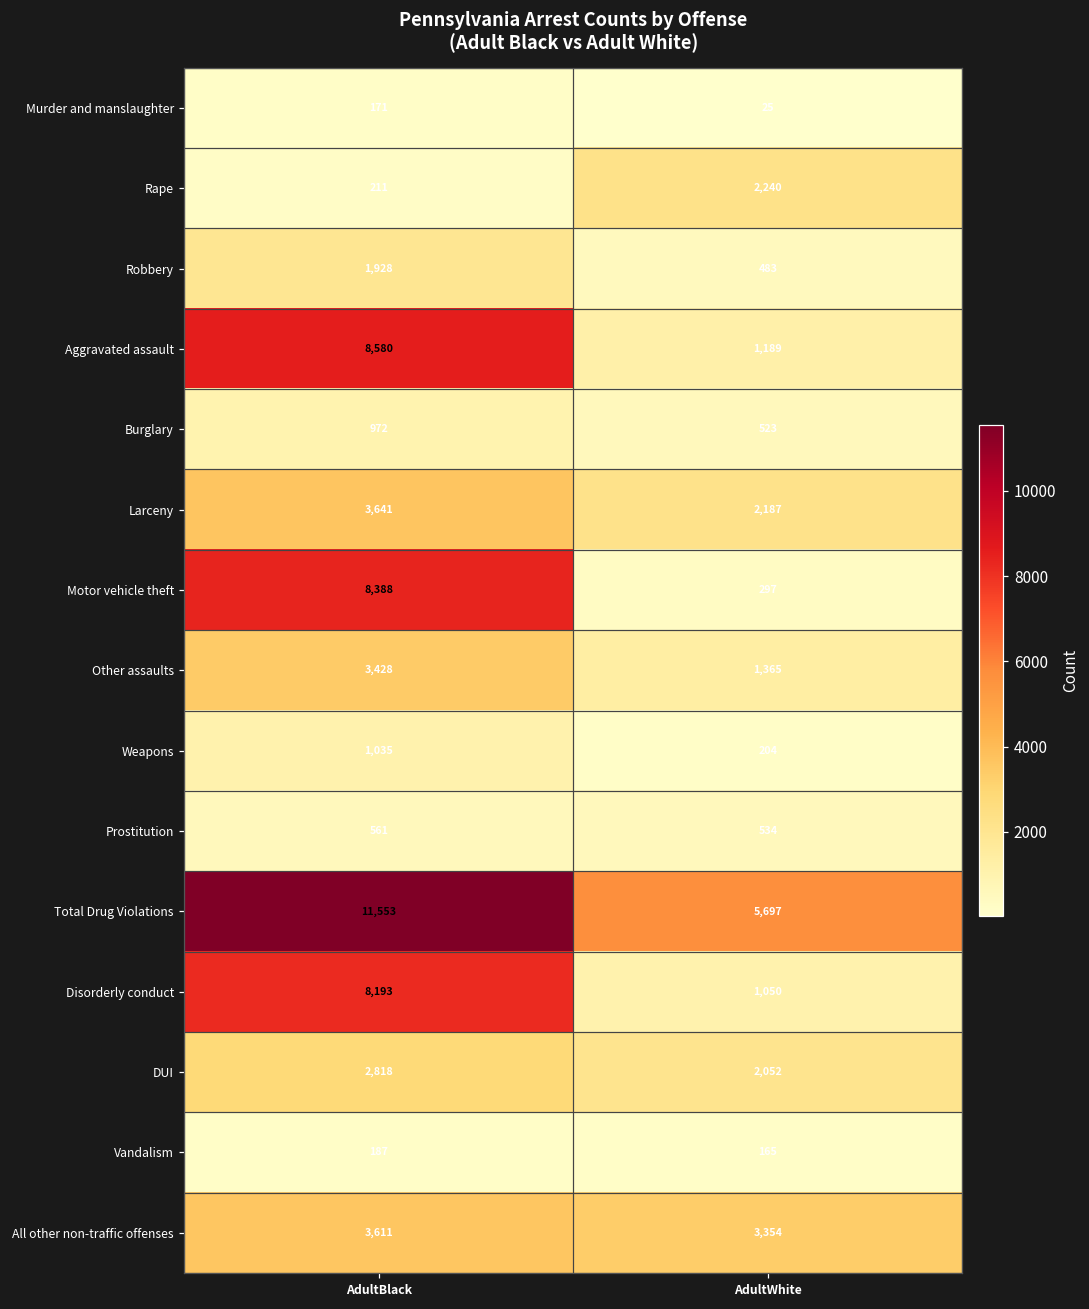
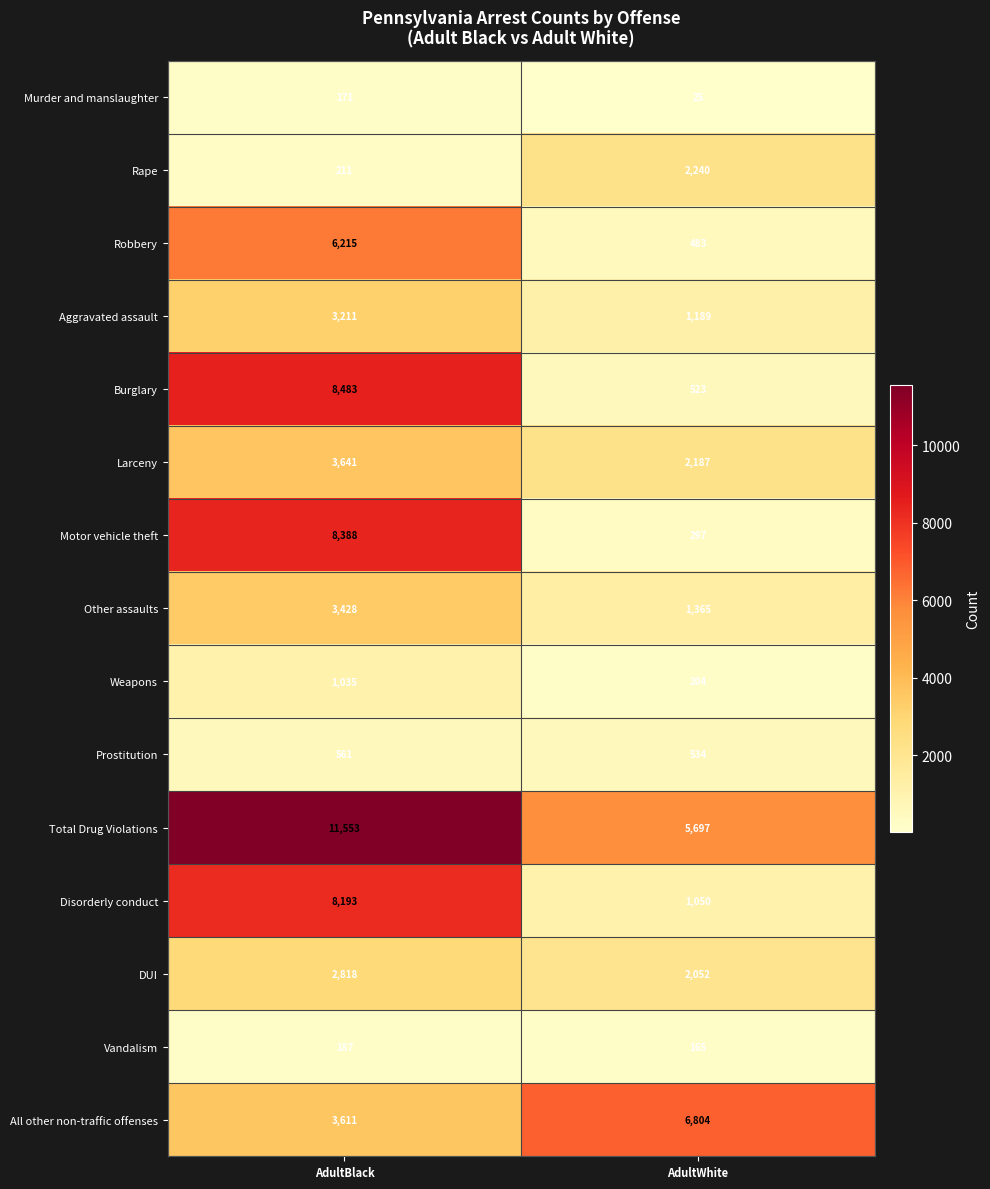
Robbery, AdultBlack: 1,928 -> 6,215
Aggravated assault, AdultBlack: 8,580 -> 3,211
Burglary, AdultBlack: 972 -> 8,483
All other non-traffic offenses, AdultWhite: 3,354 -> 6,804
